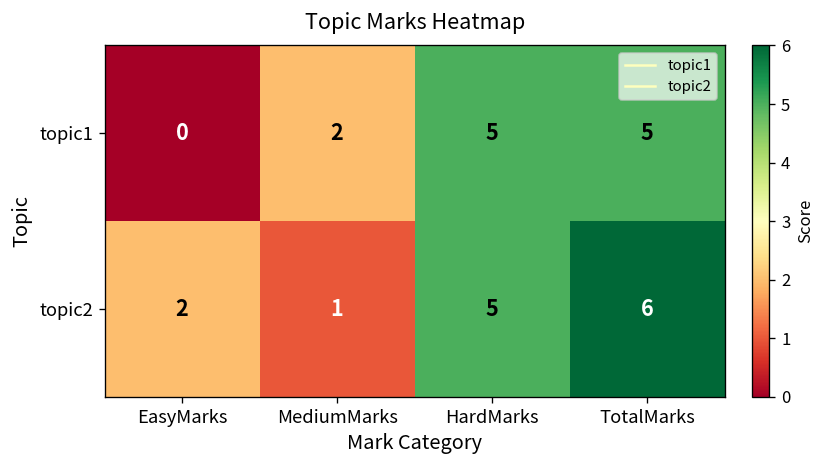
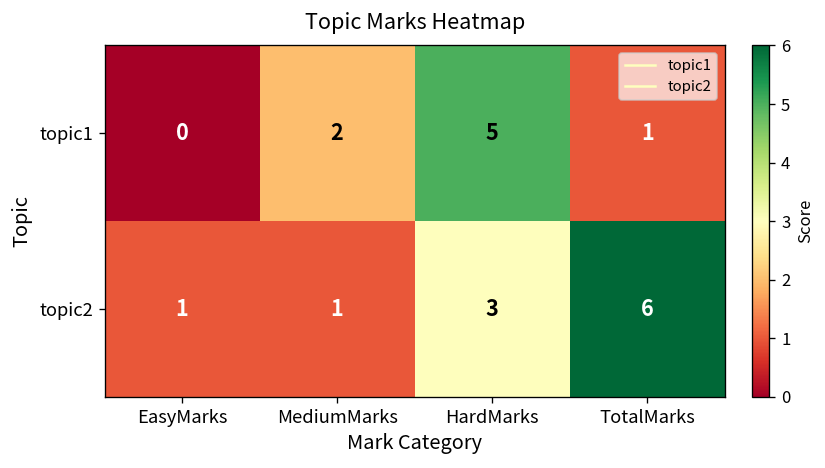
topic1, TotalMarks: 5 -> 1
topic2, EasyMarks: 2 -> 1
topic2, HardMarks: 5 -> 3
